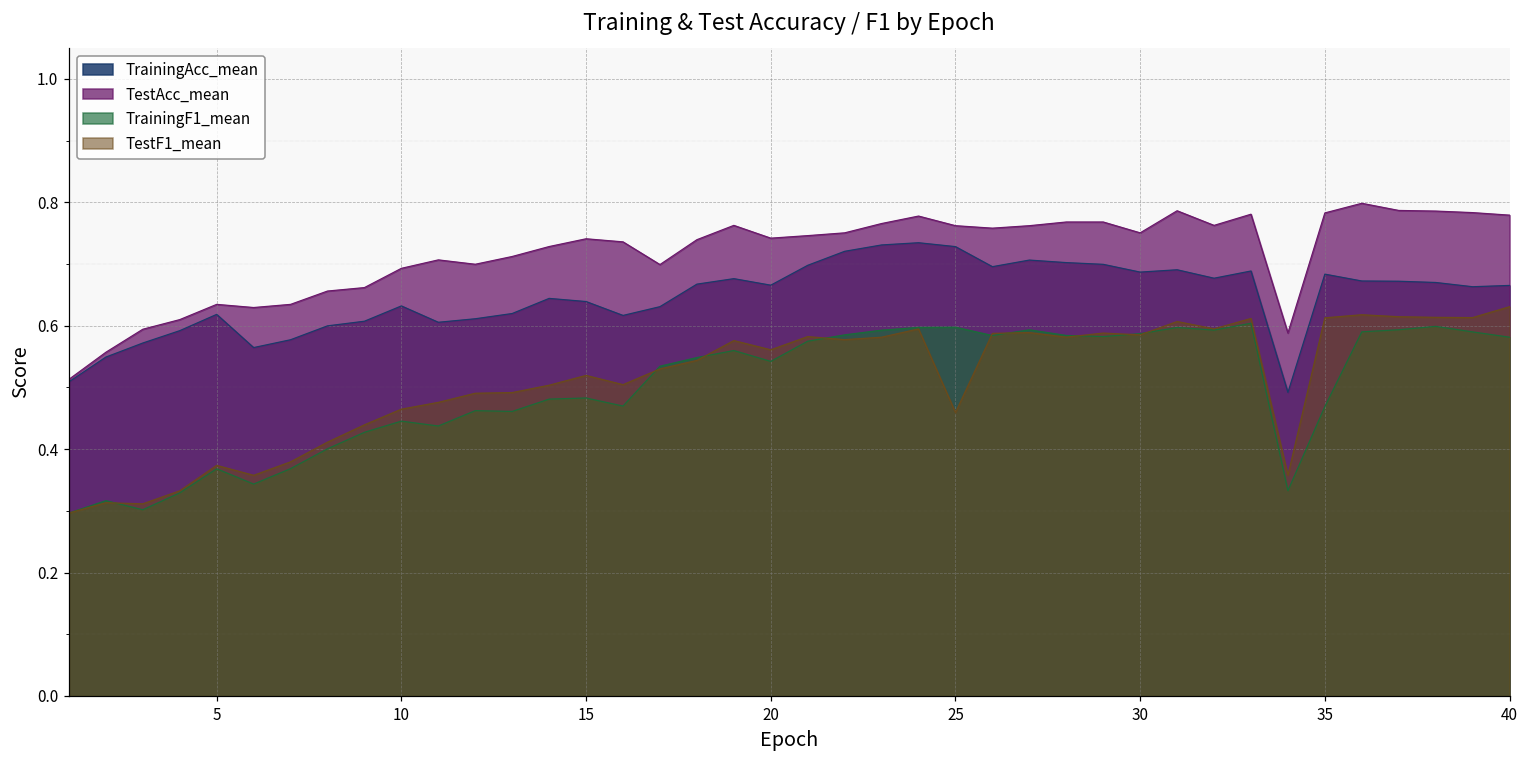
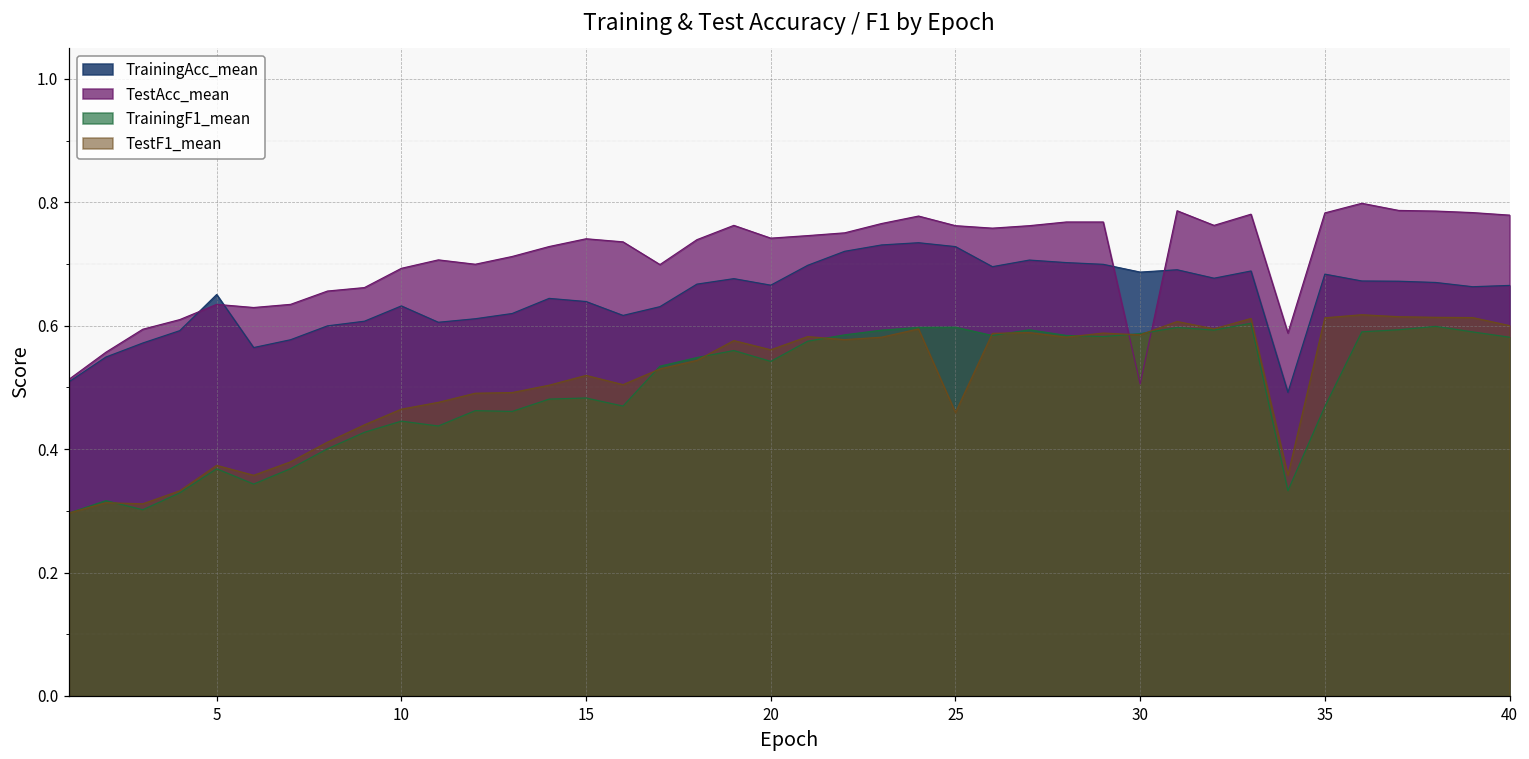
TrainingAcc_mean, 5: 0.62 -> 0.65
TestAcc_mean, 30: 0.75 -> 0.51
TestF1_mean, 40: 0.63 -> 0.60
